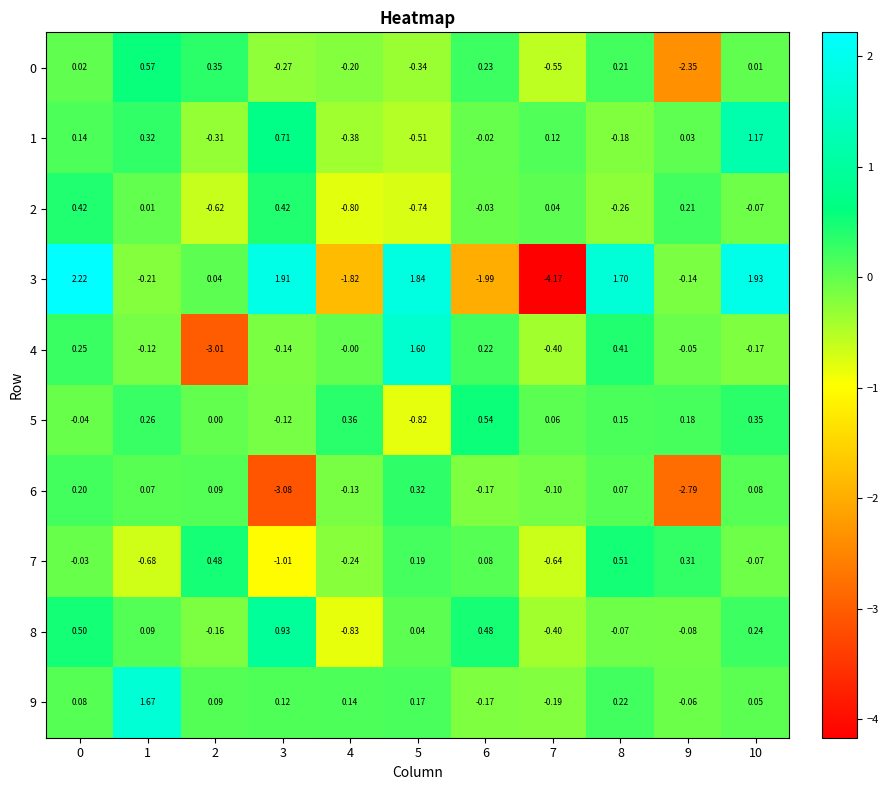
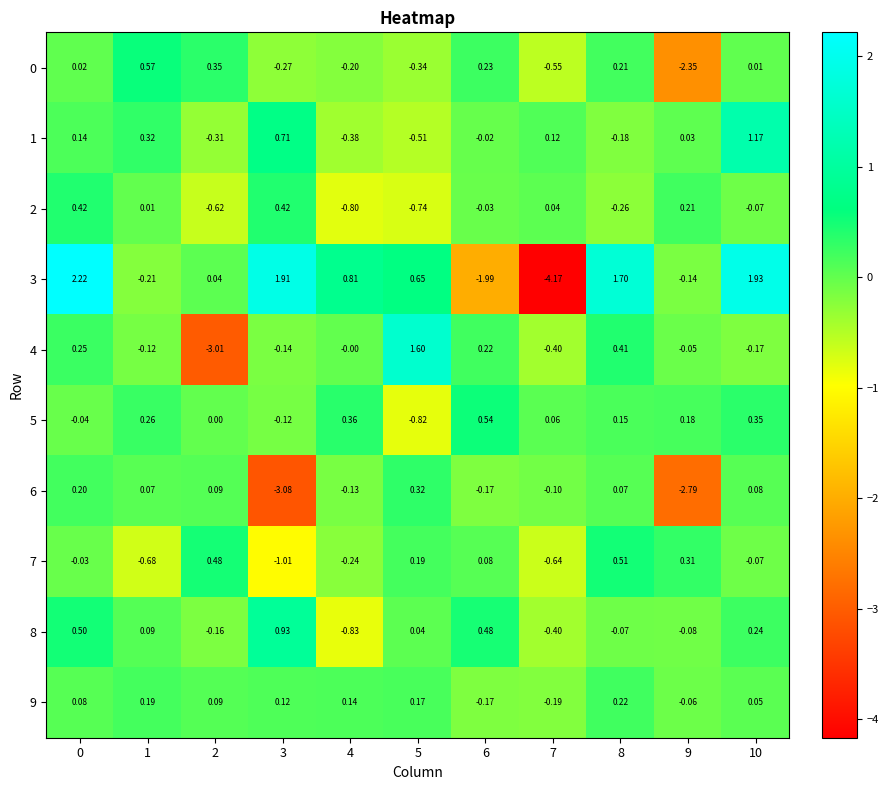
3, 4: -1.82 -> 0.81
3, 5: 1.84 -> 0.65
9, 1: 1.67 -> 0.19
